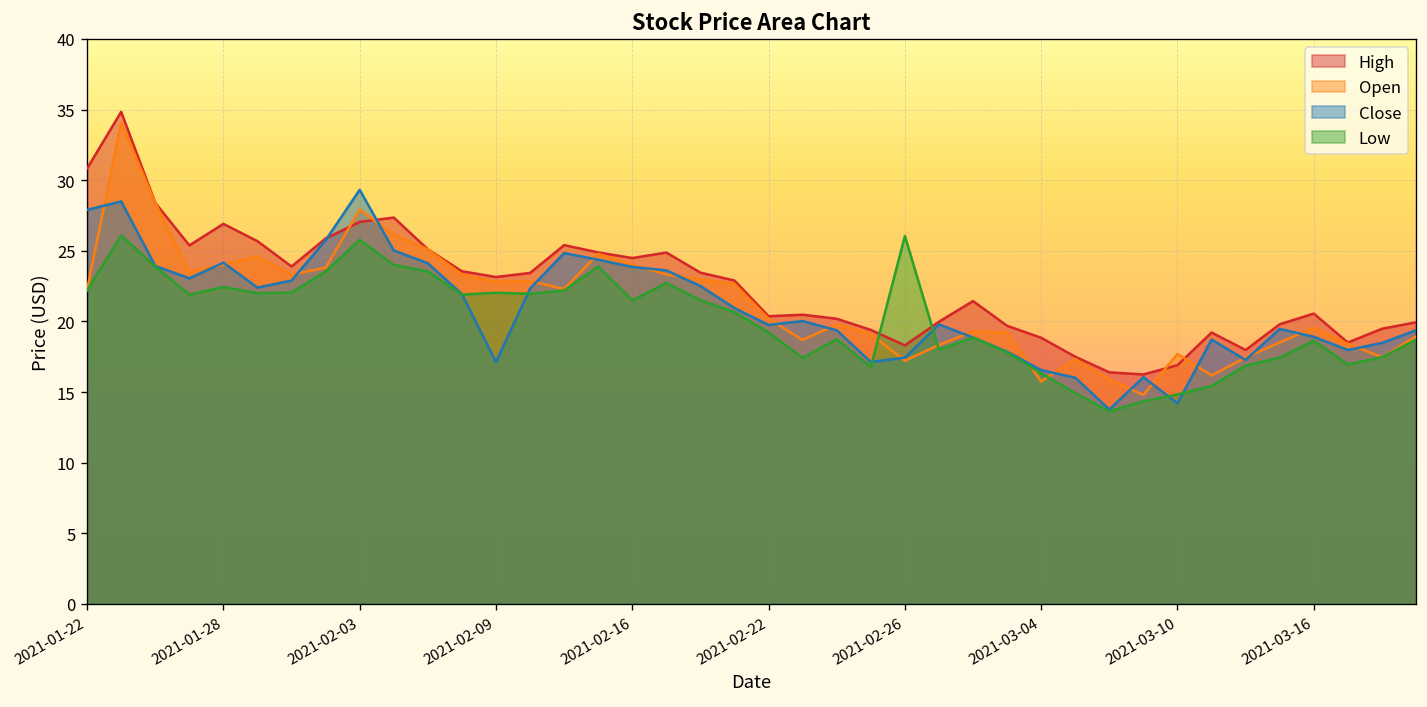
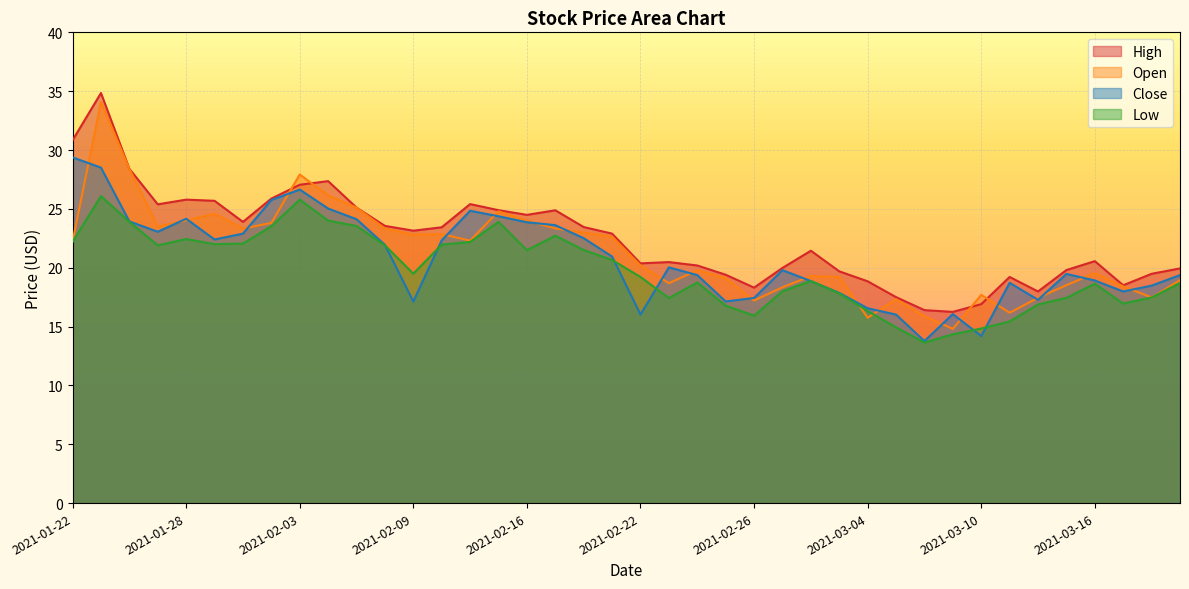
Close, 2021-01-22: 27.9 -> 29.4
High, 2021-01-28: 26.9 -> 25.8
Close, 2021-02-03: 29.3 -> 26.6
Low, 2021-02-09: 22.0 -> 19.5
Close, 2021-02-22: 19.8 -> 16.0
Low, 2021-02-26: 26.1 -> 15.9
